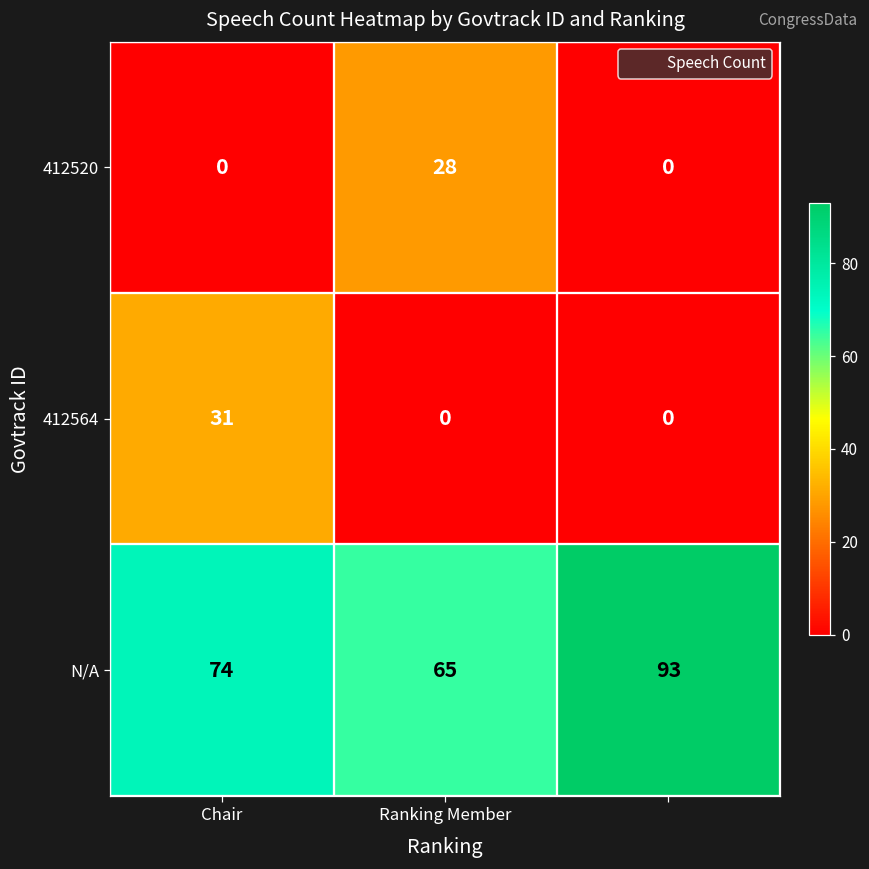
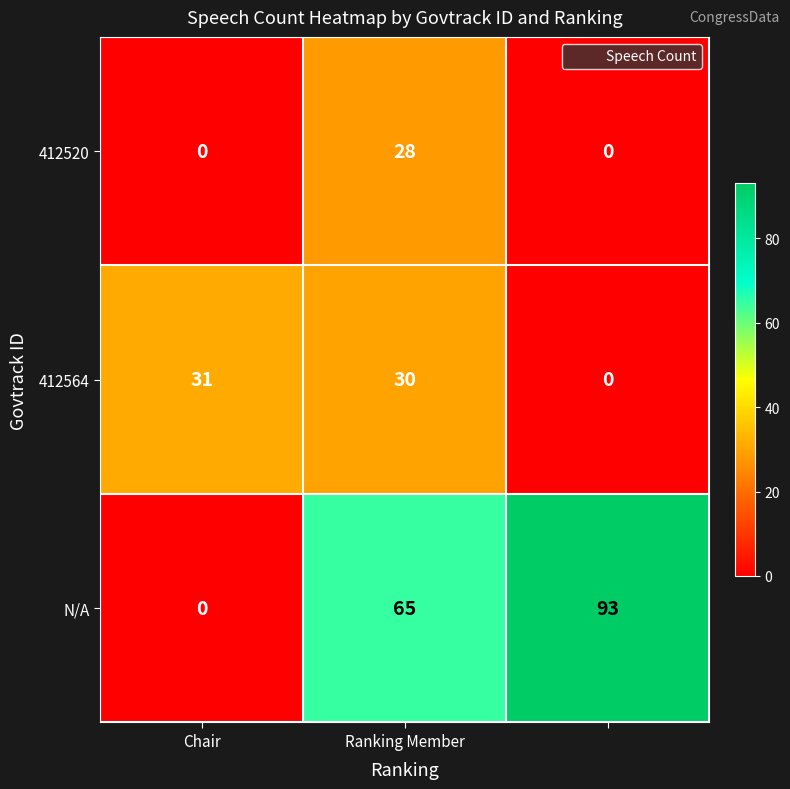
412564, Ranking Member: 0 -> 30
N/A, Chair: 74 -> 0
